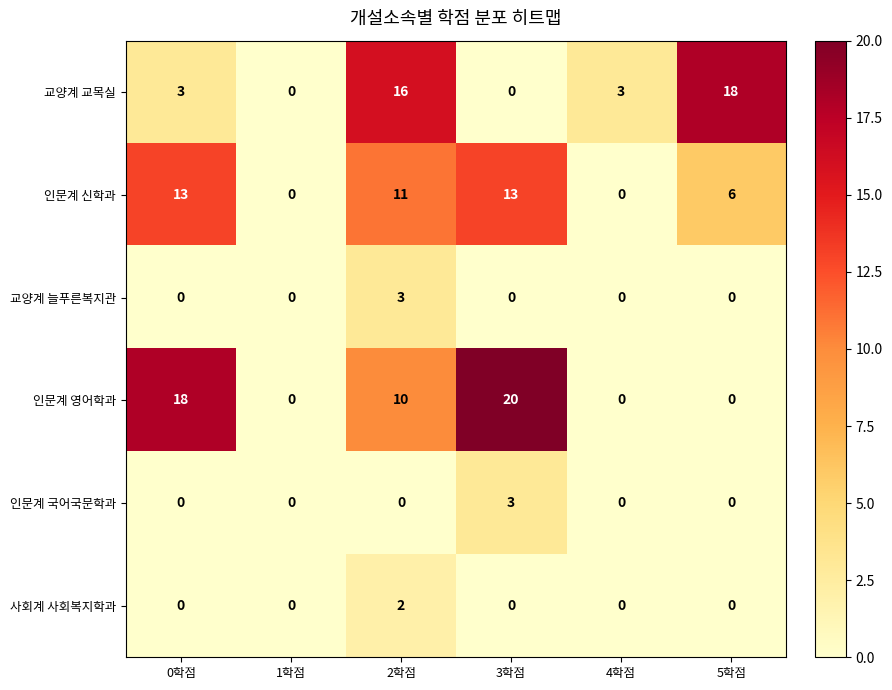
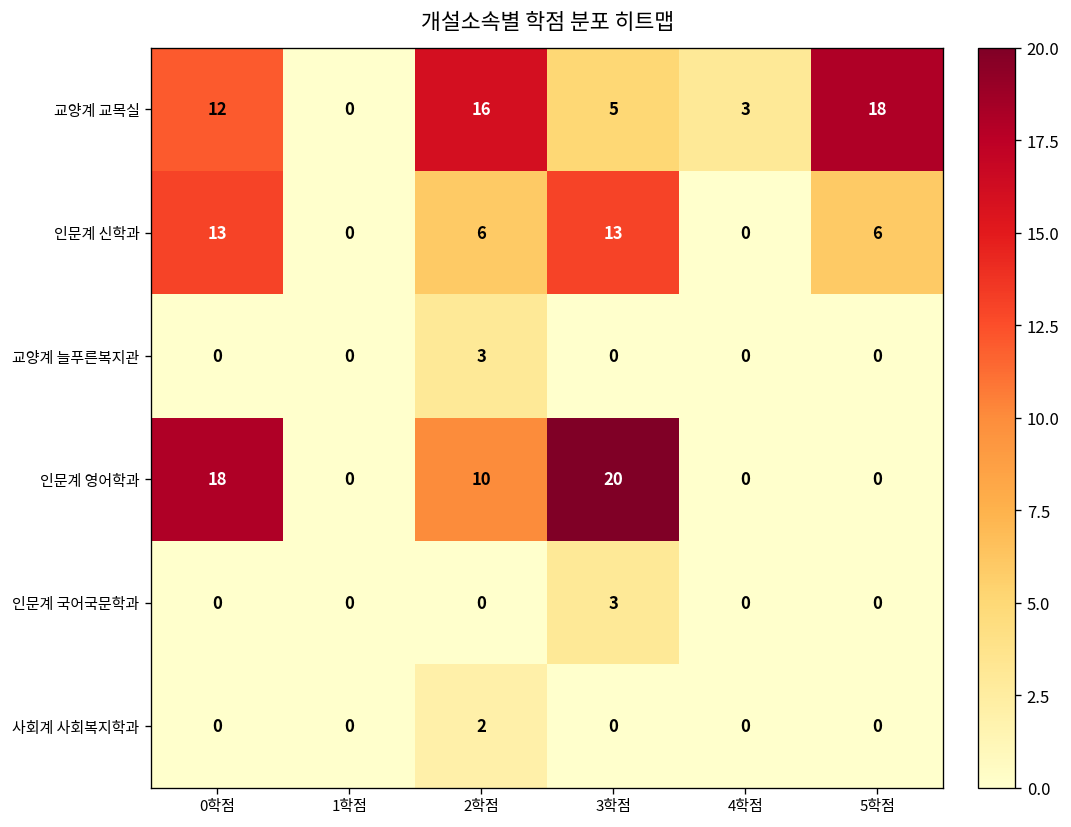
교양계 교목실, 0학점: 3 -> 12
교양계 교목실, 3학점: 0 -> 5
인문계 신학과, 2학점: 11 -> 6
